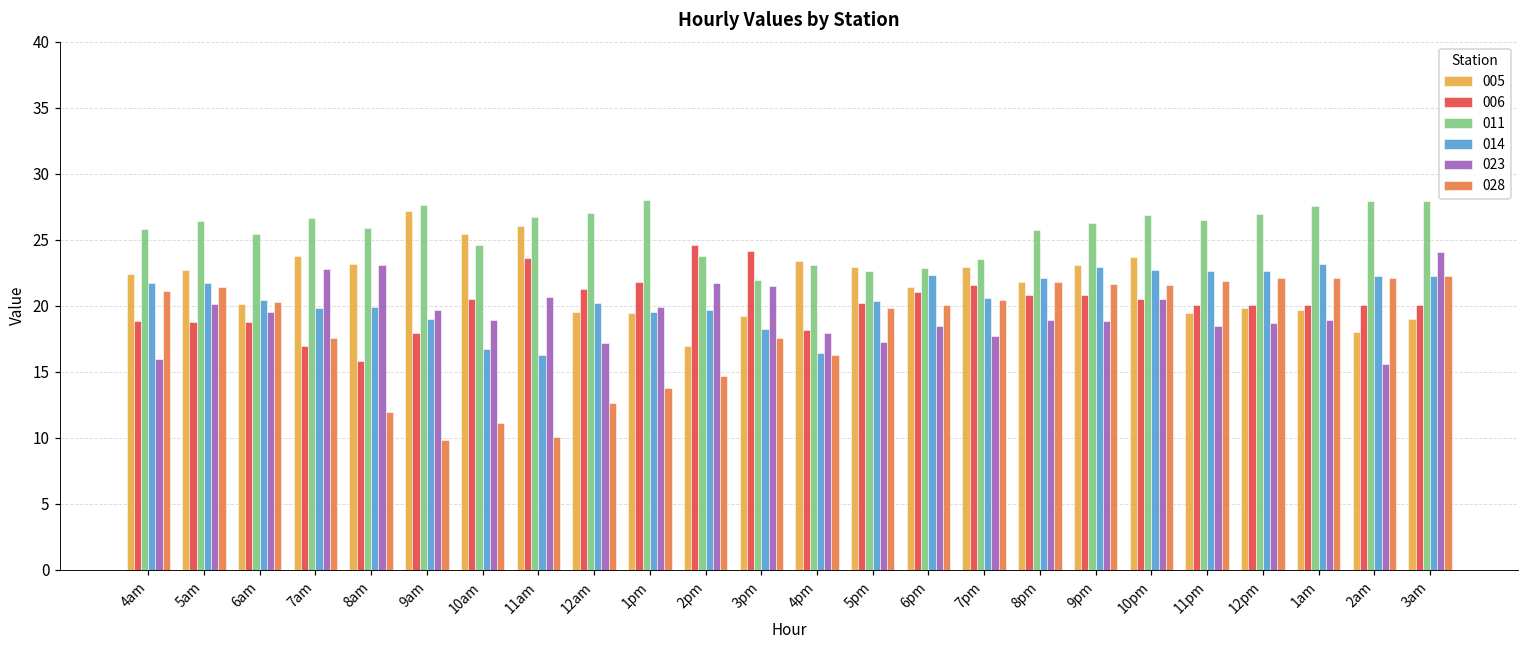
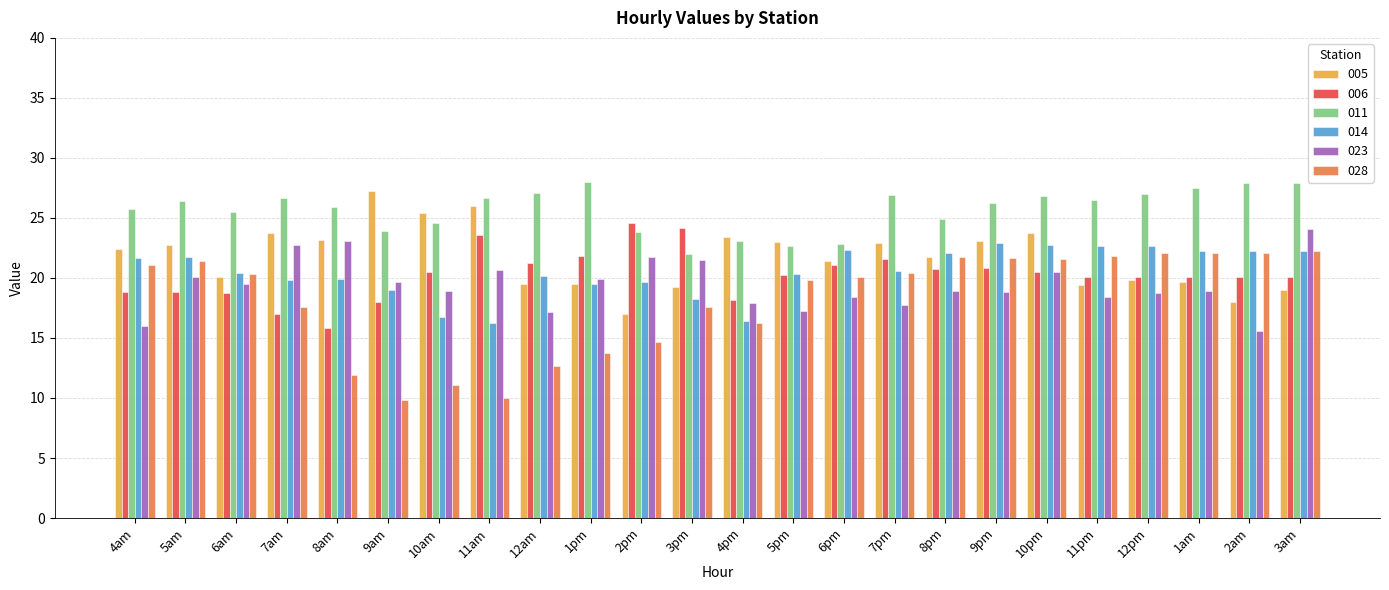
011, 9am: 27.7 -> 23.9
011, 7pm: 23.5 -> 26.9
011, 8pm: 25.7 -> 24.9
014, 1am: 23.2 -> 22.3
